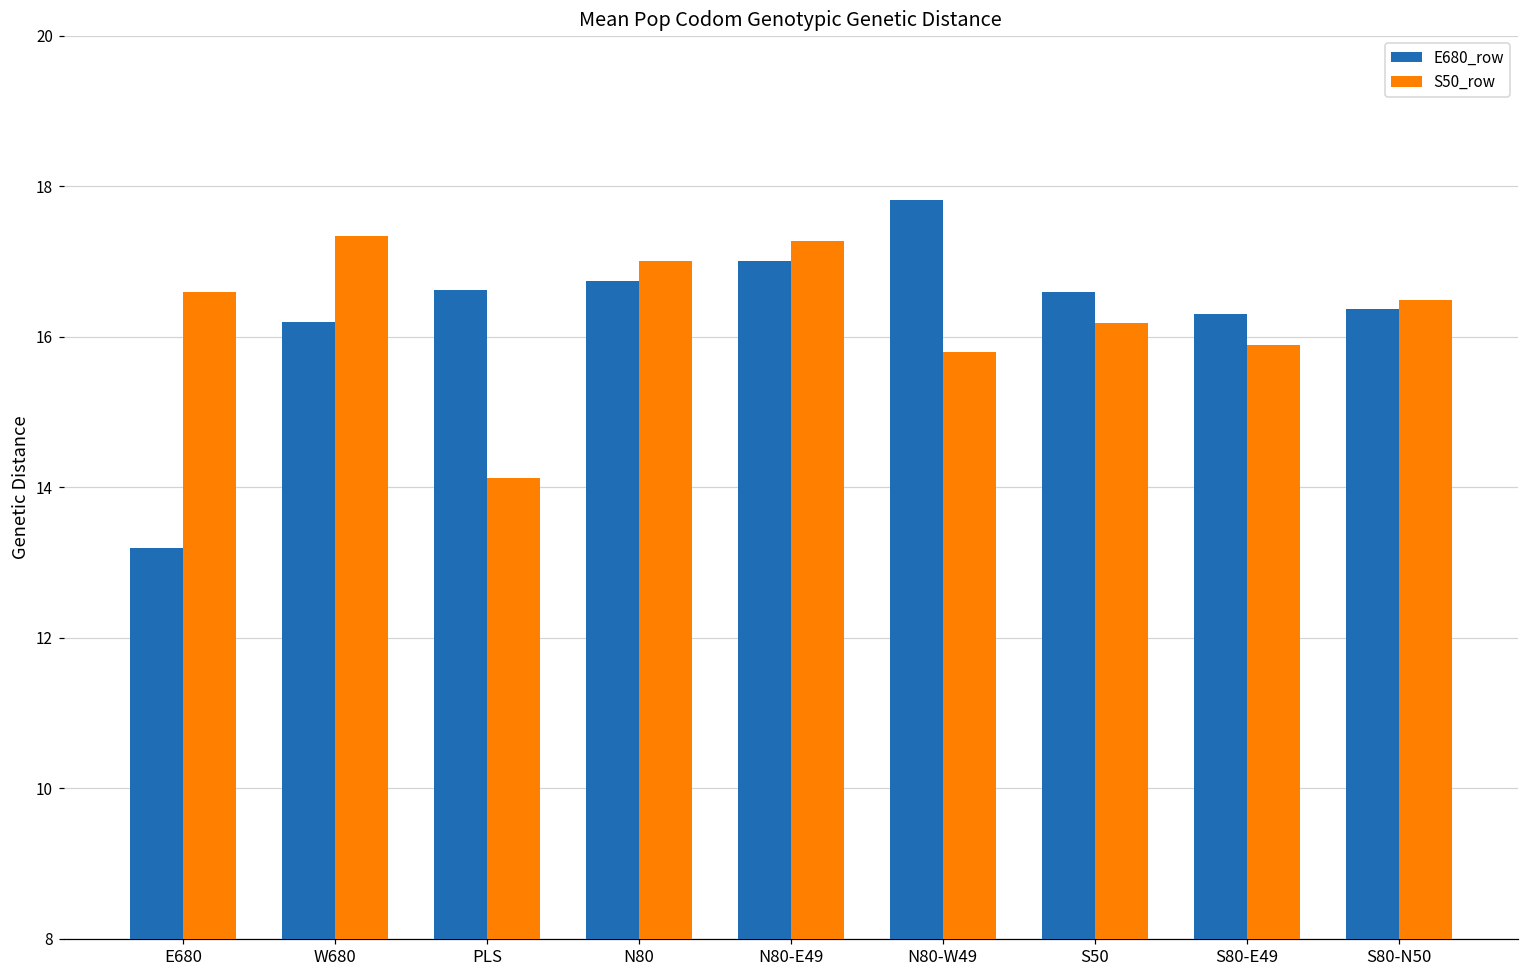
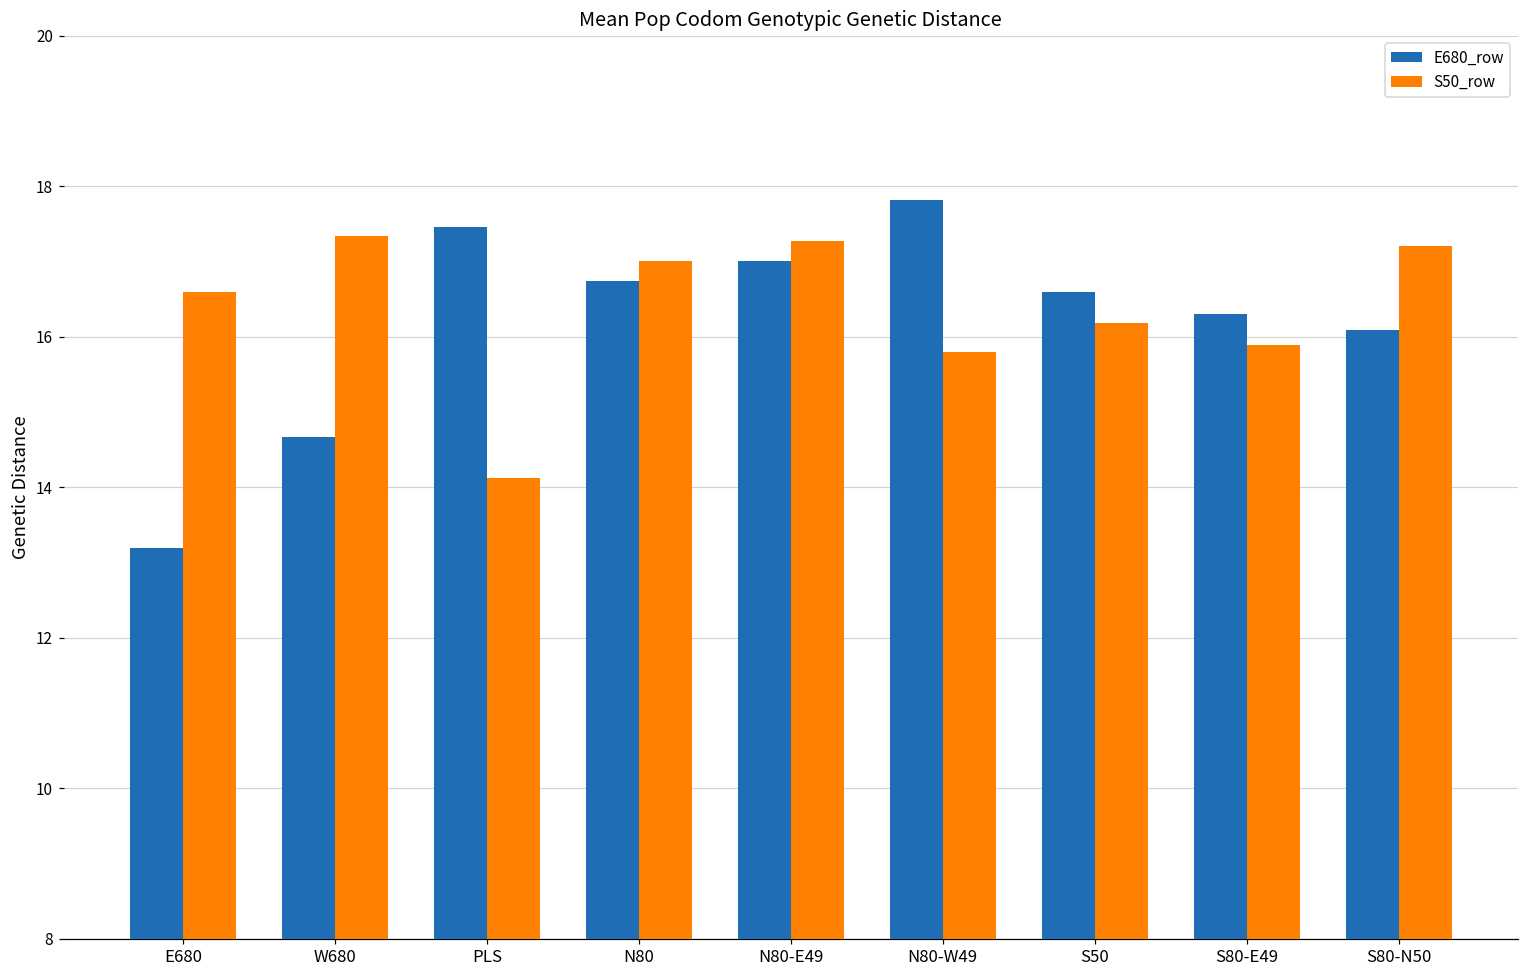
E680_row, W680: 16.2 -> 14.7
E680_row, PLS: 16.6 -> 17.5
E680_row, S80-N50: 16.4 -> 16.1
S50_row, S80-N50: 16.5 -> 17.2
